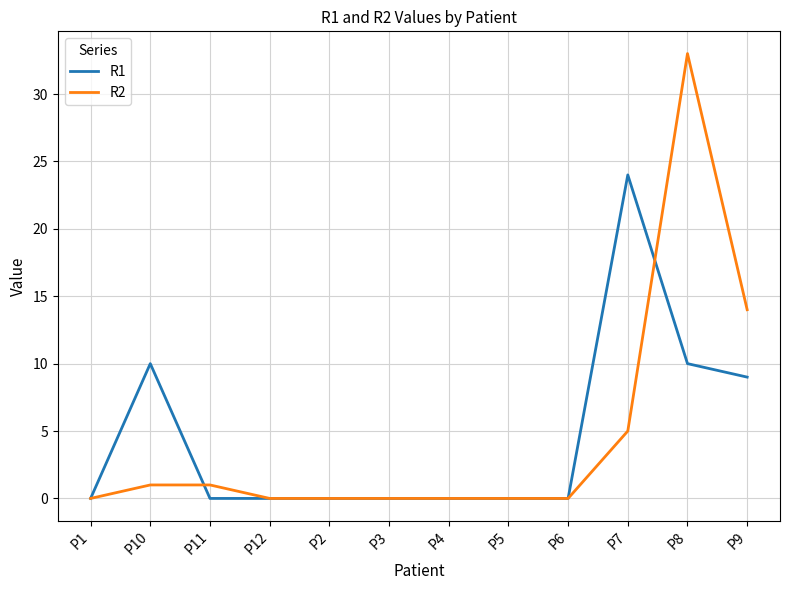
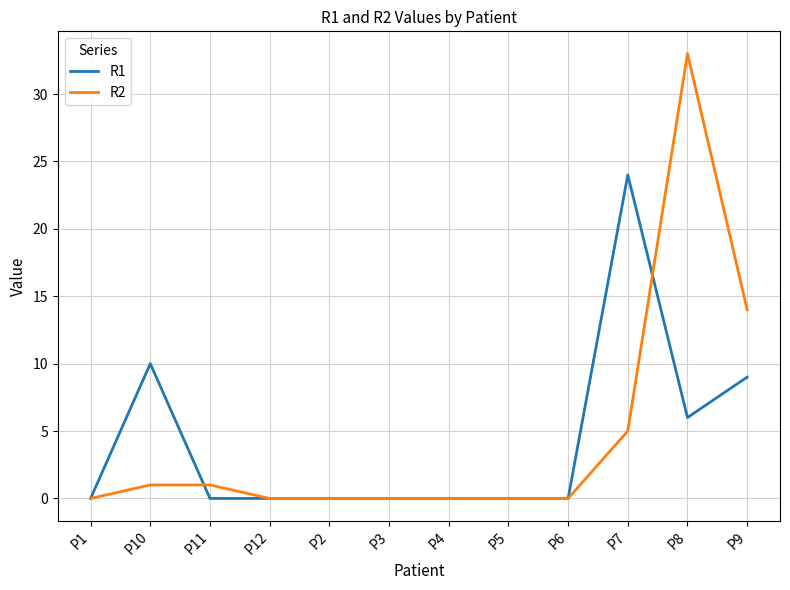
R1, P8: 10 -> 6
